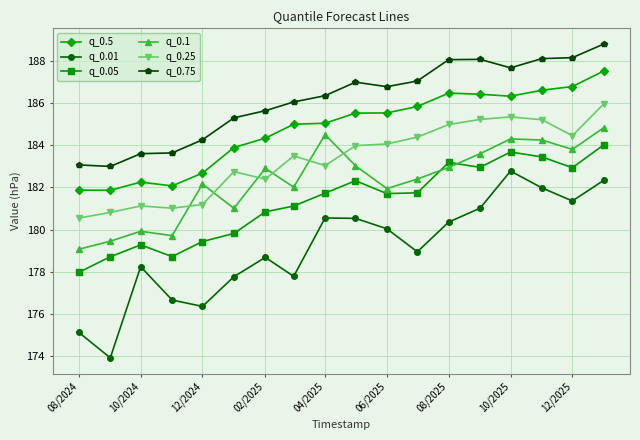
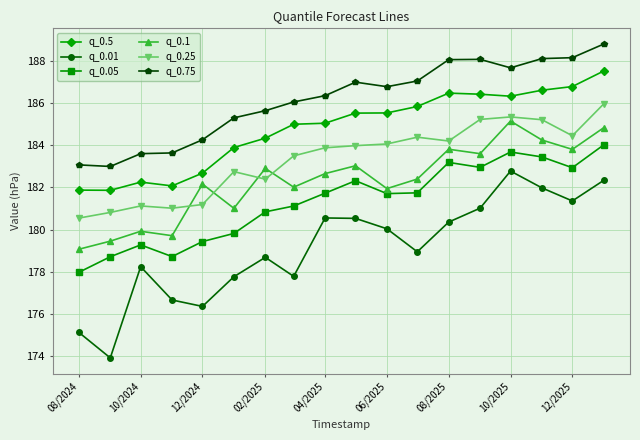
q_0.1, 04/2025: 184.5 -> 182.7
q_0.25, 04/2025: 183.0 -> 183.9
q_0.1, 08/2025: 183.0 -> 183.8
q_0.25, 08/2025: 185.0 -> 184.2
q_0.1, 10/2025: 184.3 -> 185.2
